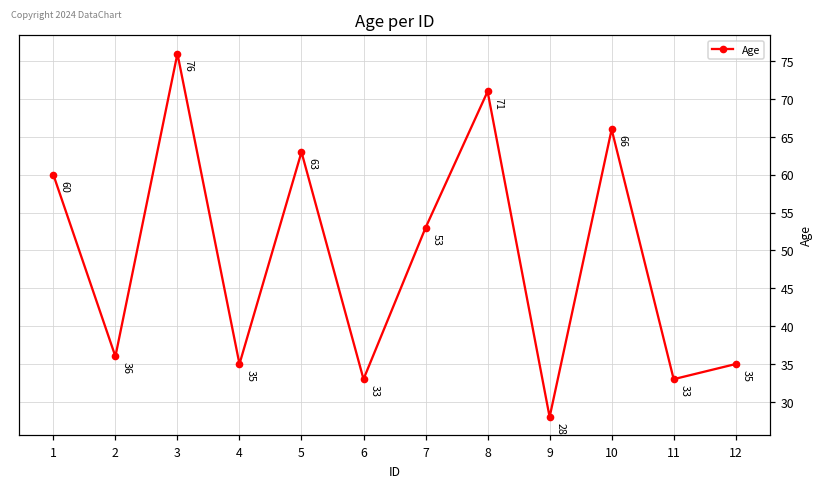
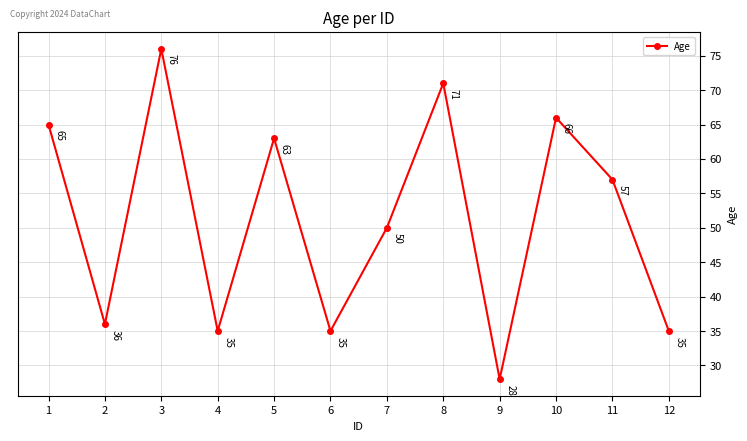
1: 60 -> 65
6: 33 -> 35
7: 53 -> 50
11: 33 -> 57
